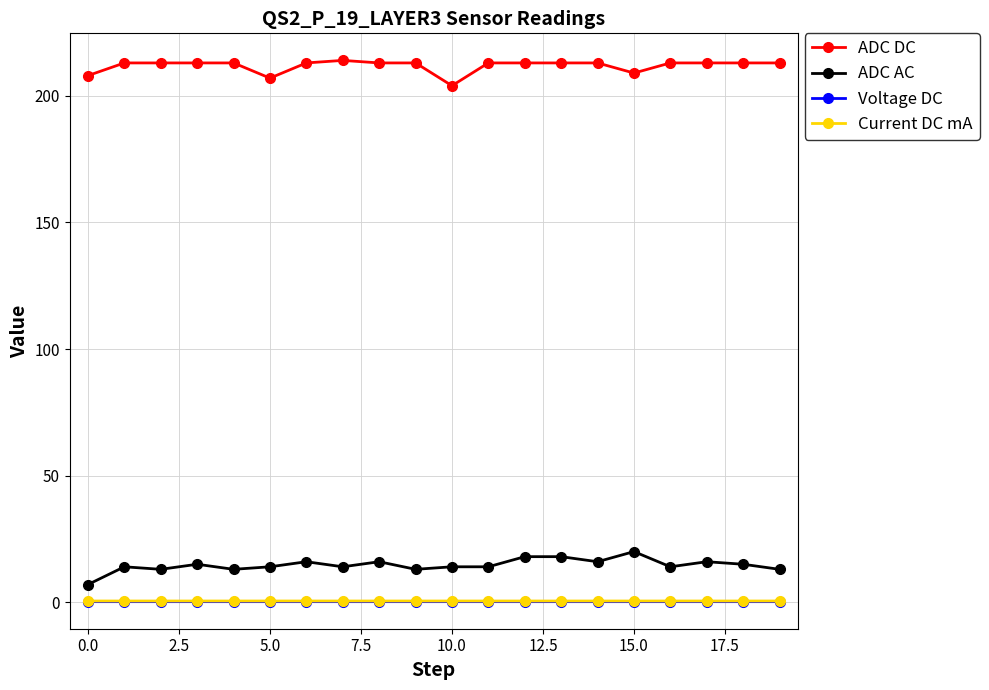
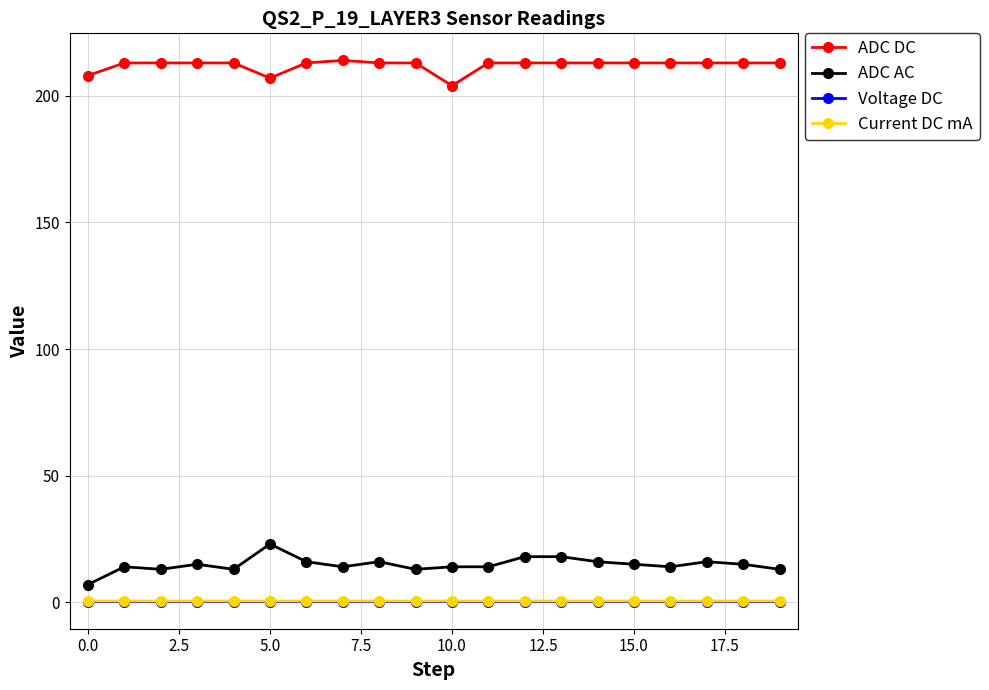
ADC AC, 5.0: 14 -> 23
ADC DC, 15.0: 209 -> 213
ADC AC, 15.0: 20 -> 15
